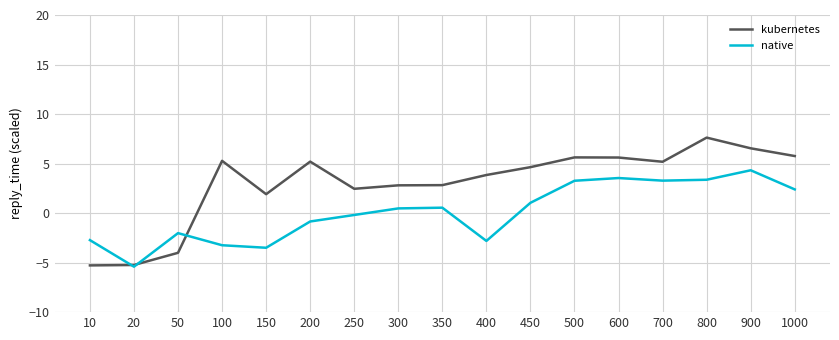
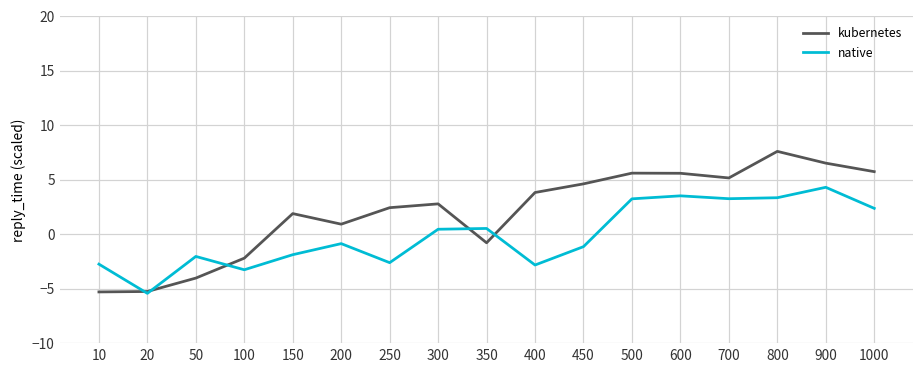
kubernetes, 100: 5 -> -2
native, 150: -4 -> -2
kubernetes, 200: 5 -> 1
native, 250: 0 -> -3
kubernetes, 350: 3 -> -1
native, 450: 1 -> -1
